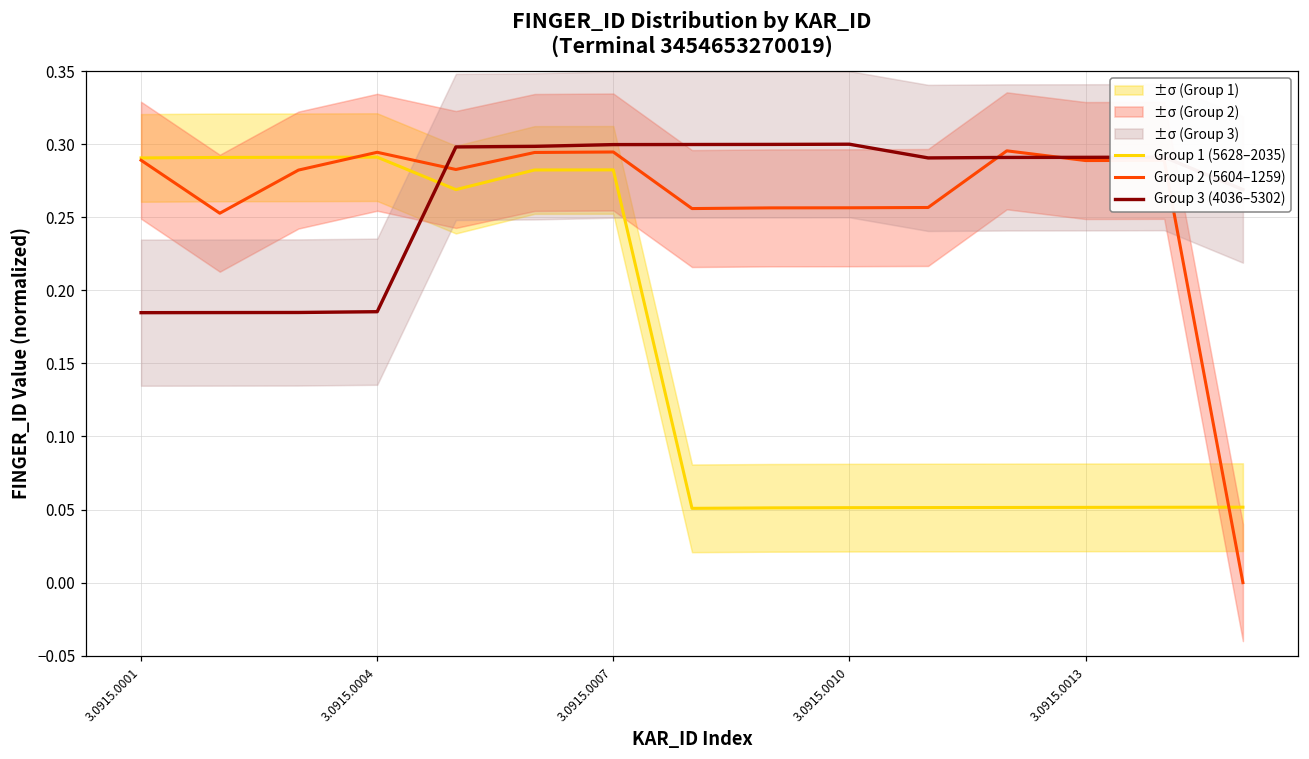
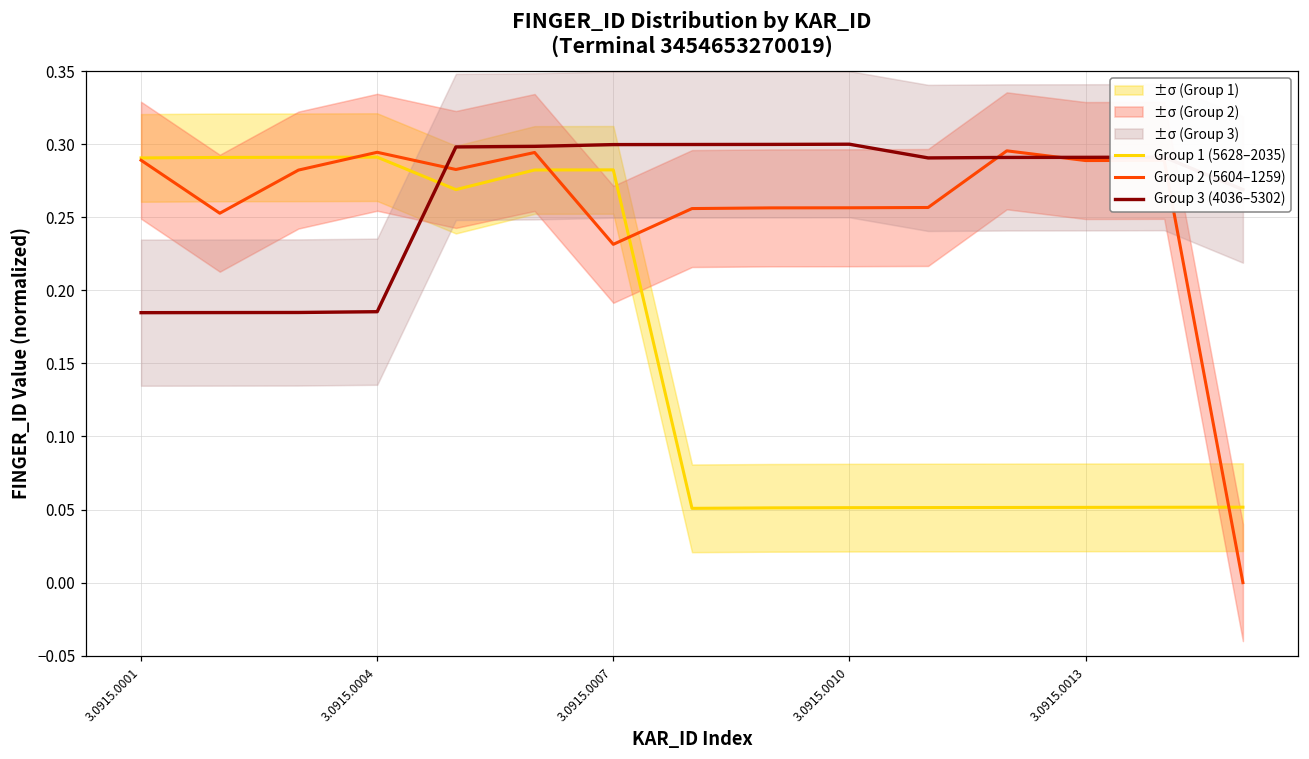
Group 2 (5604–1259), 3.0915.0007: 0.295 -> 0.231
